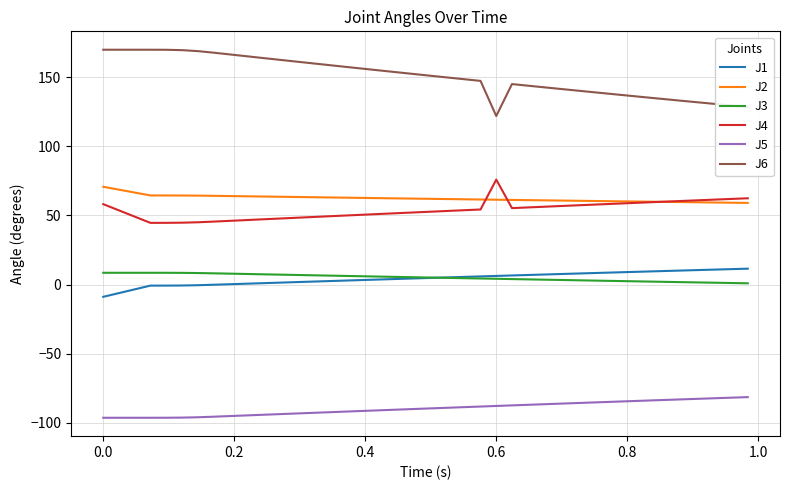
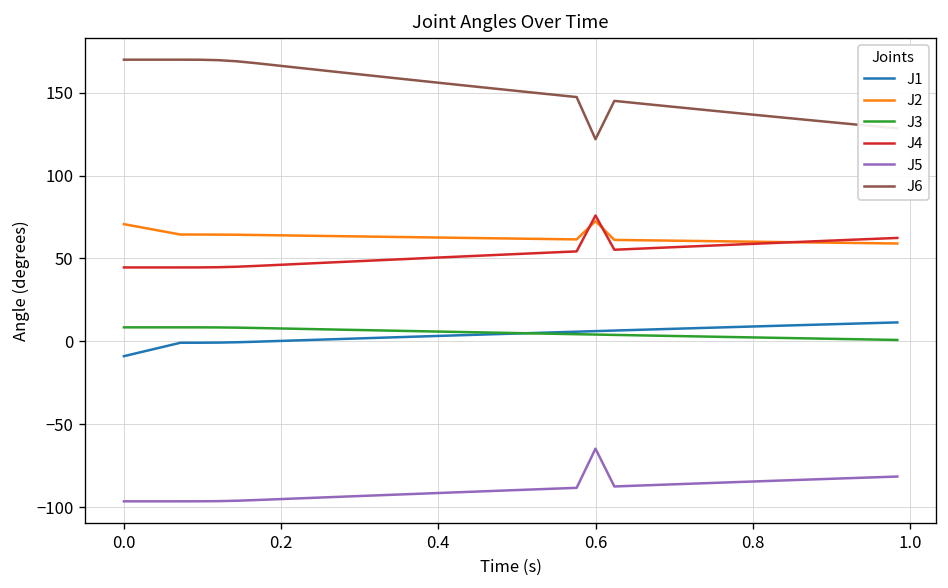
J4, 0.0: 58 -> 45
J2, 0.6: 61 -> 73
J5, 0.6: -88 -> -65
